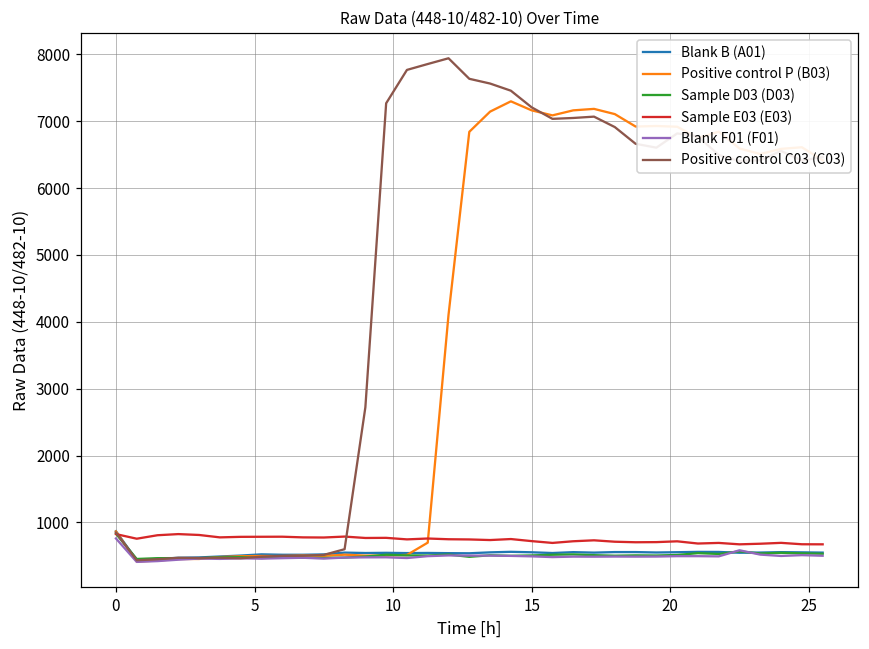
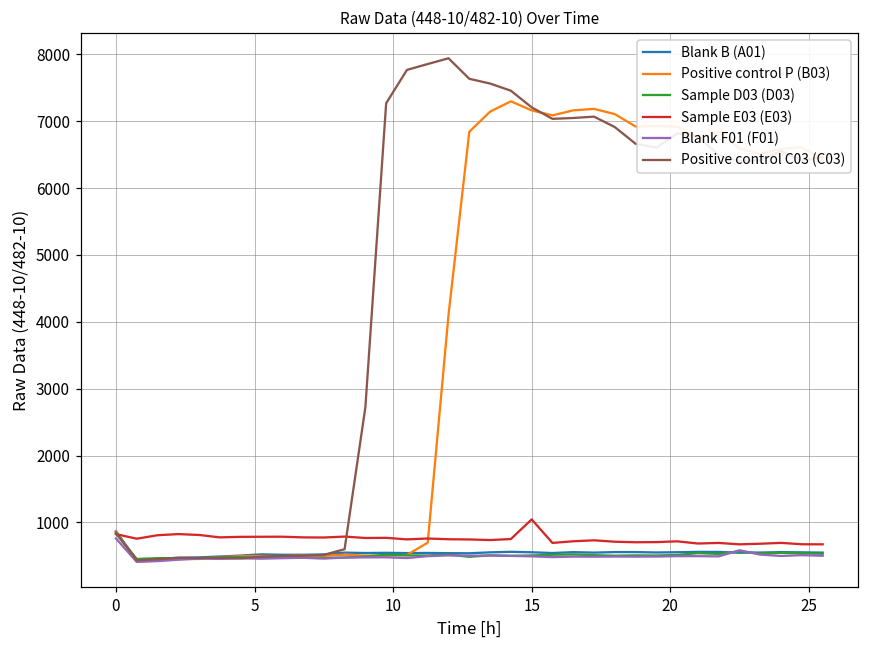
Sample E03 (E03), 15: 700 -> 1000
